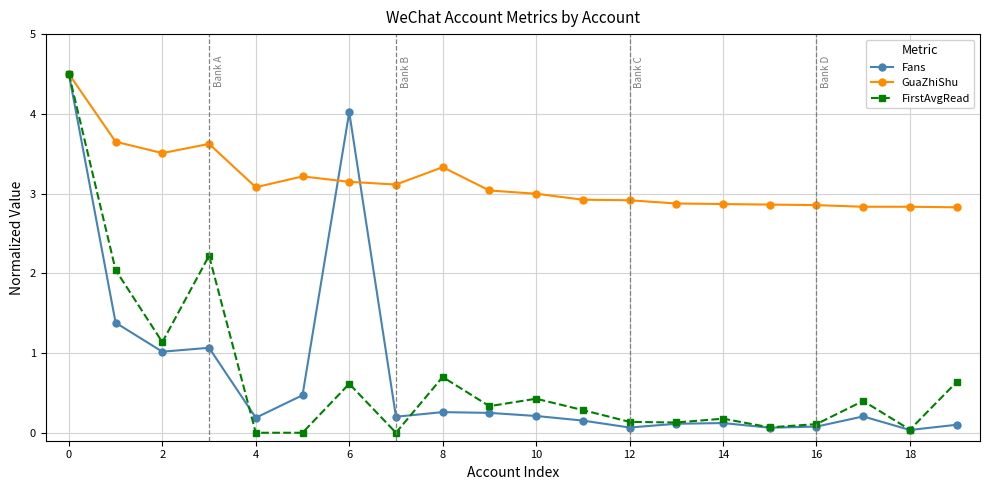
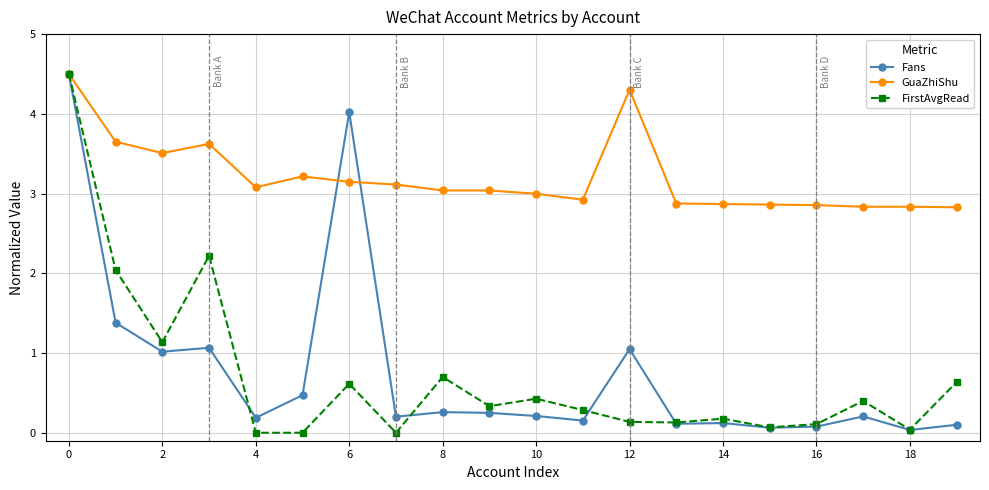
GuaZhiShu, 8: 3.3 -> 3.0
Fans, 12: 0.1 -> 1.0
GuaZhiShu, 12: 2.9 -> 4.3
